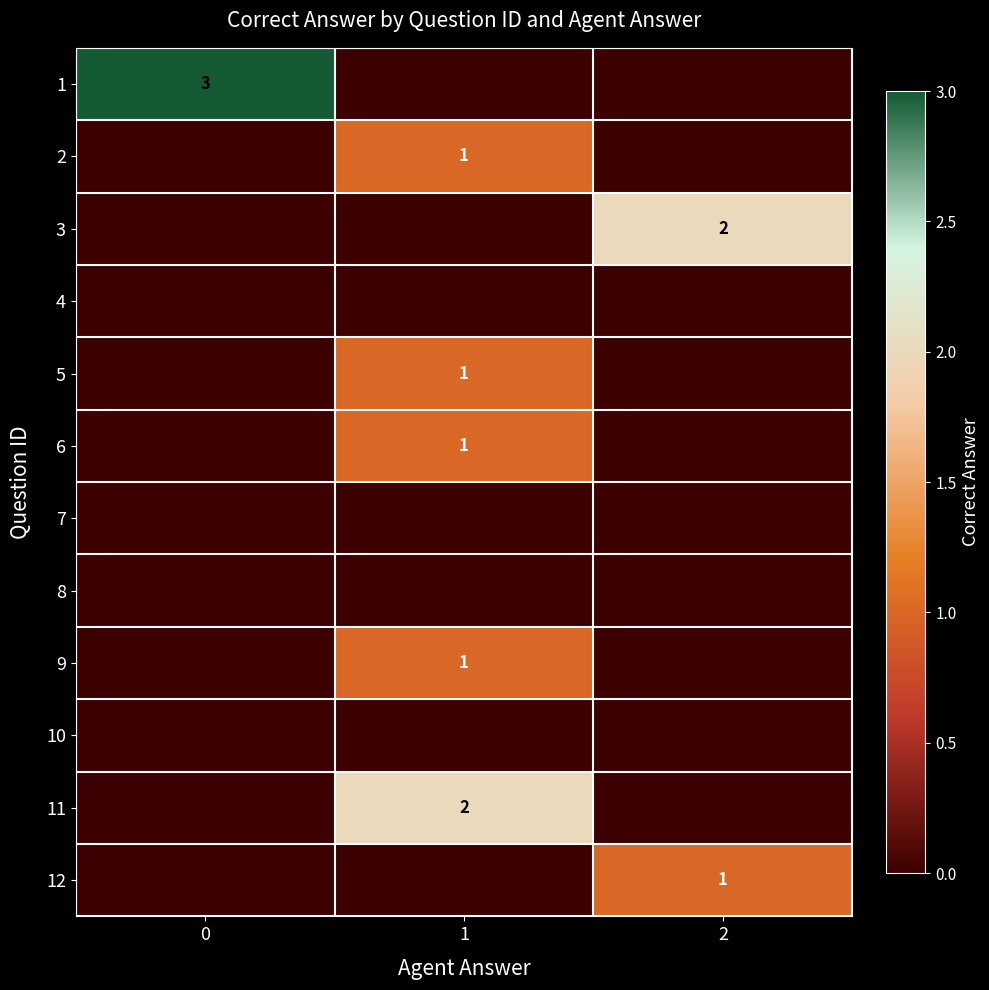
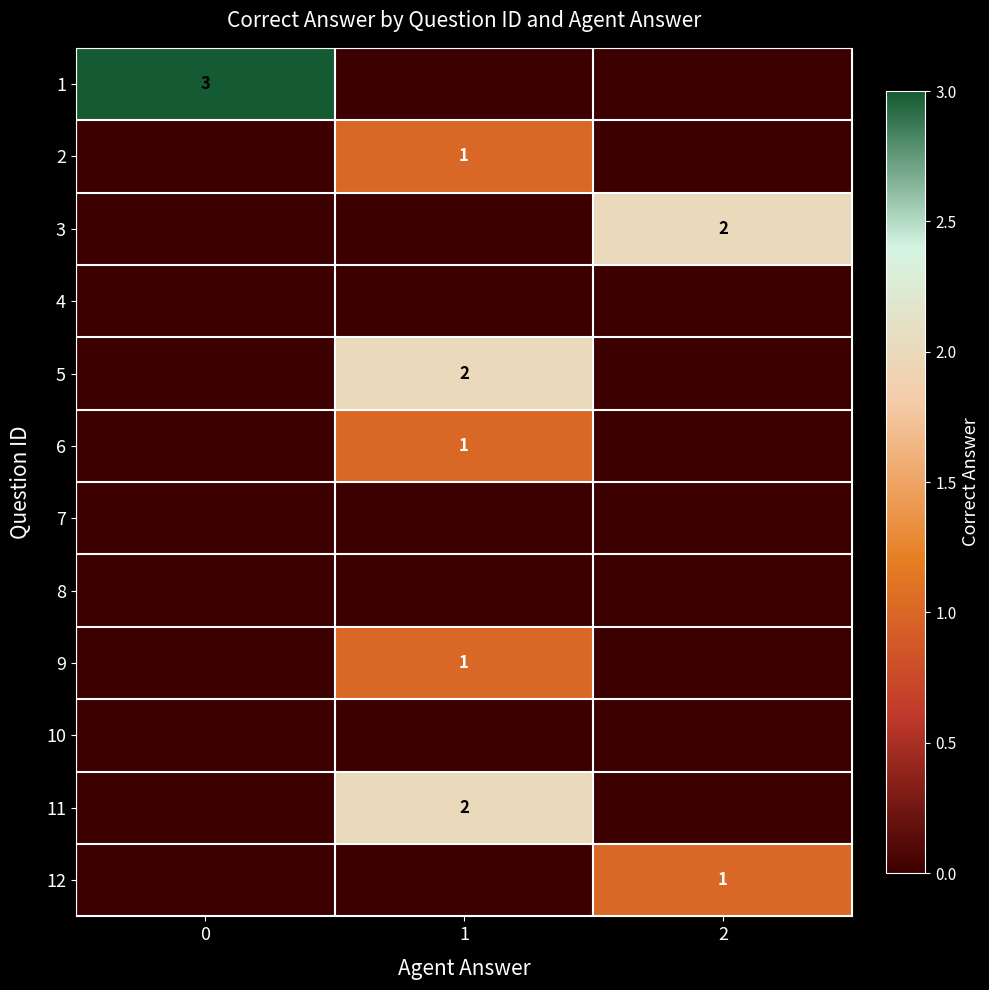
5, 1: 1 -> 2
